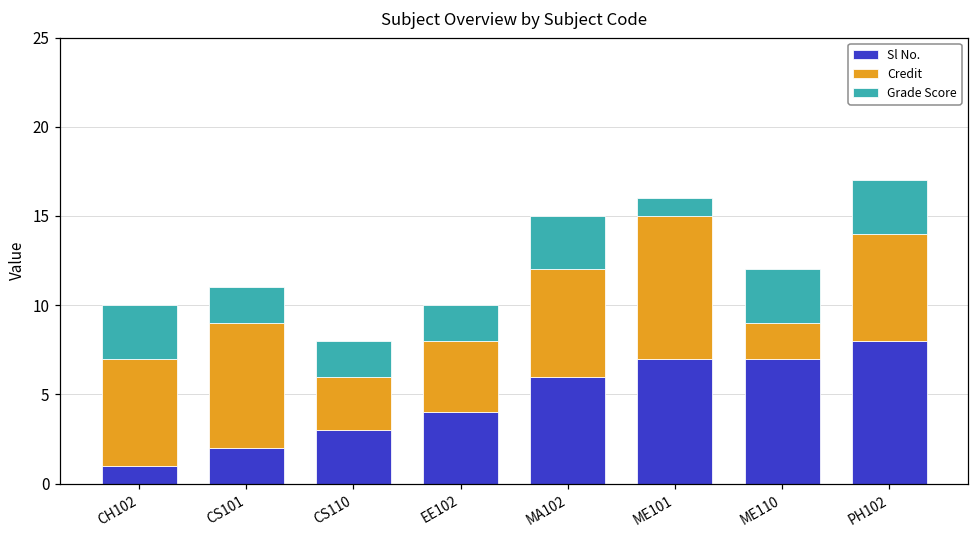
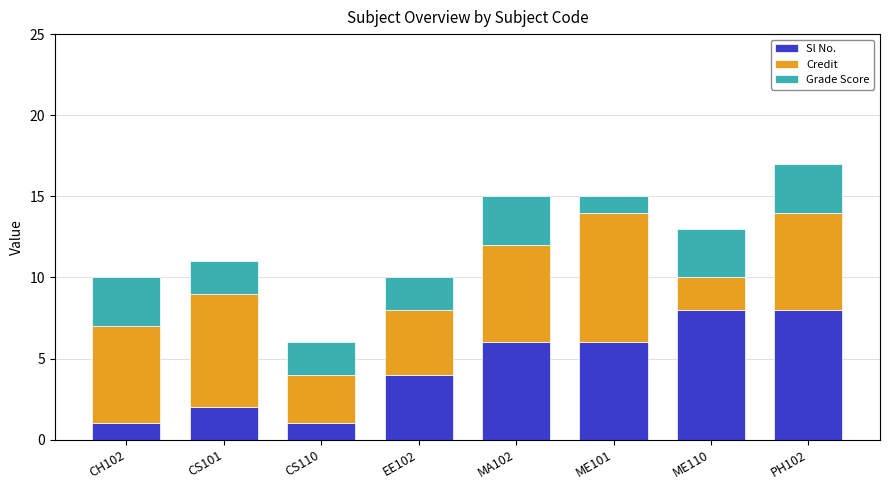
Sl No., CS110: 3 -> 1
Sl No., ME101: 7 -> 6
Sl No., ME110: 7 -> 8
